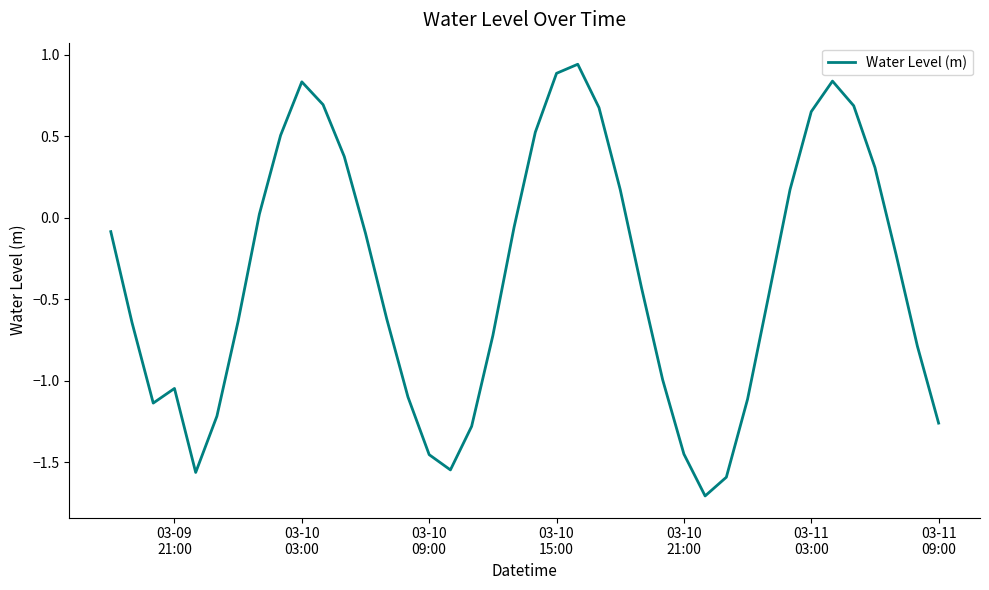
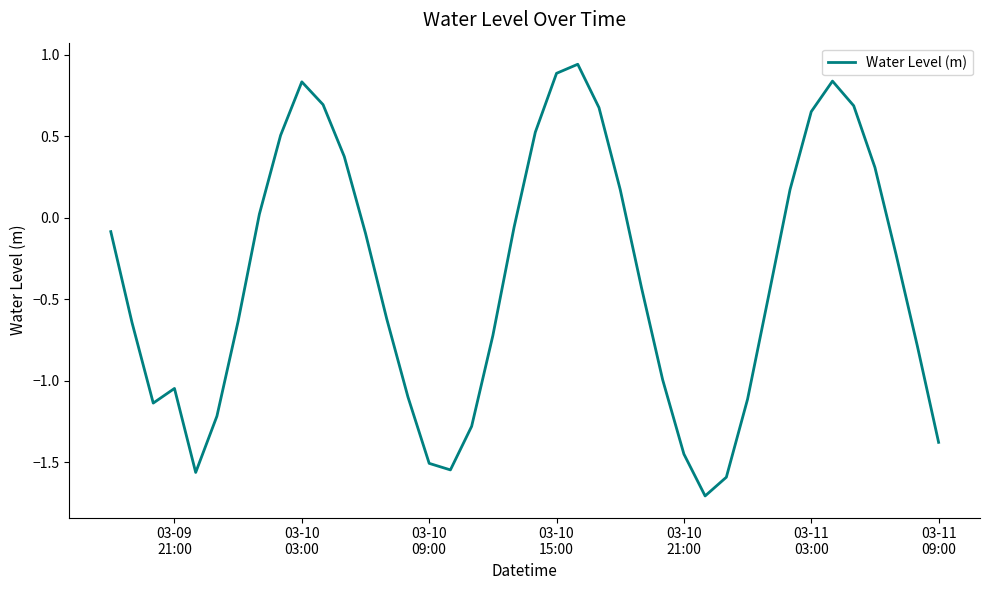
03-10 09:00: -1.45 -> -1.51
03-11 09:00: -1.26 -> -1.38
